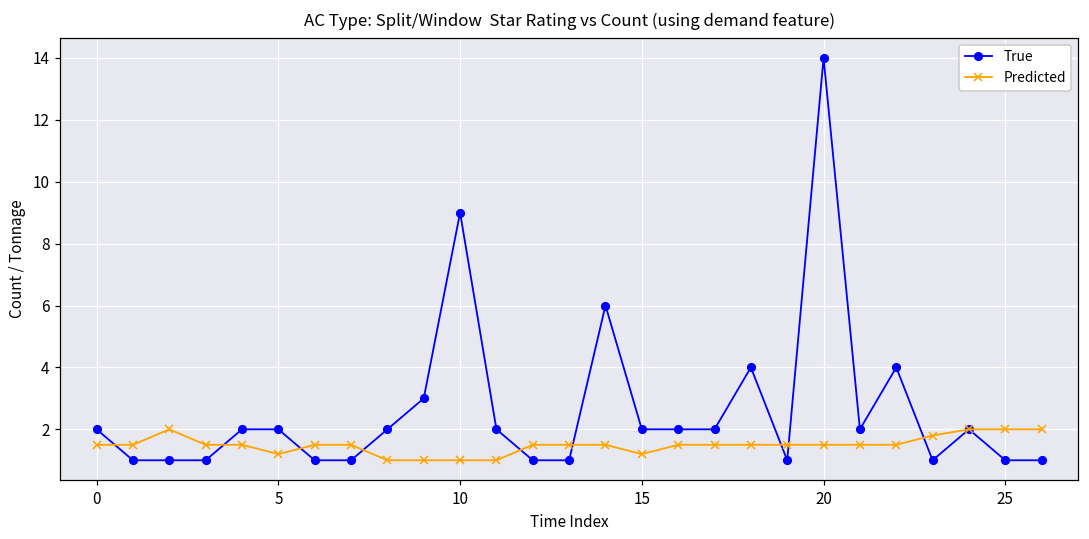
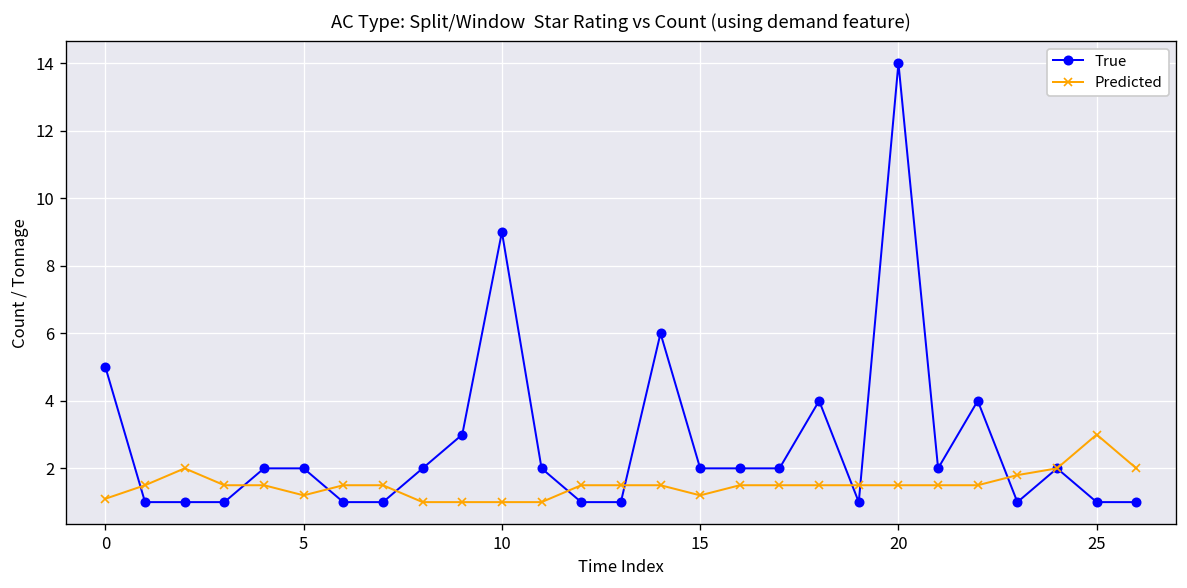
True, 0: 2 -> 5
Predicted, 0: 1.5 -> 1.1
Predicted, 25: 2 -> 3
